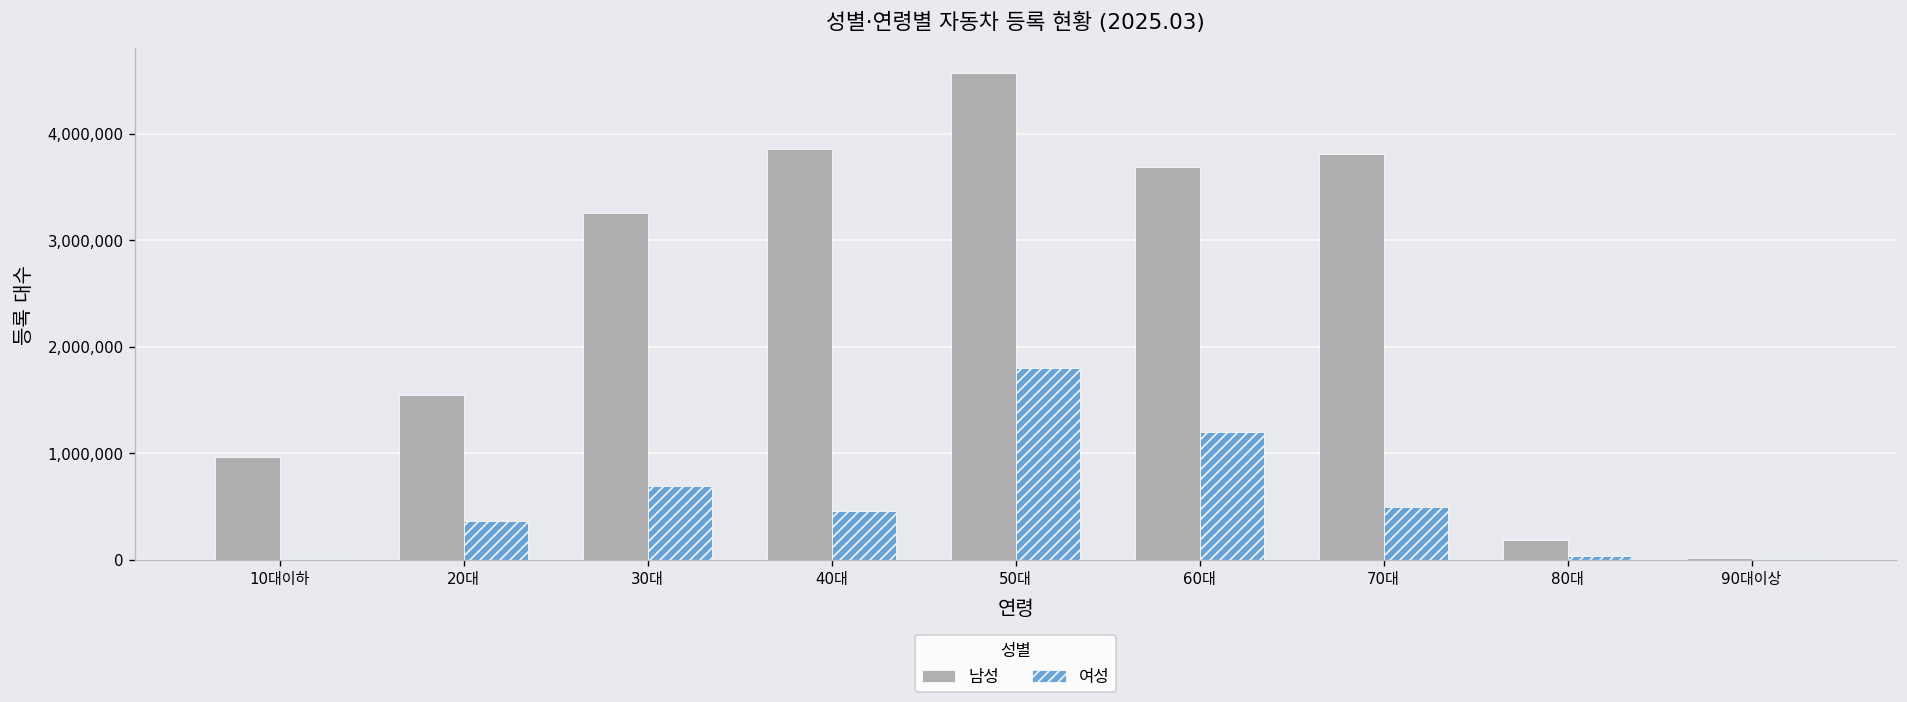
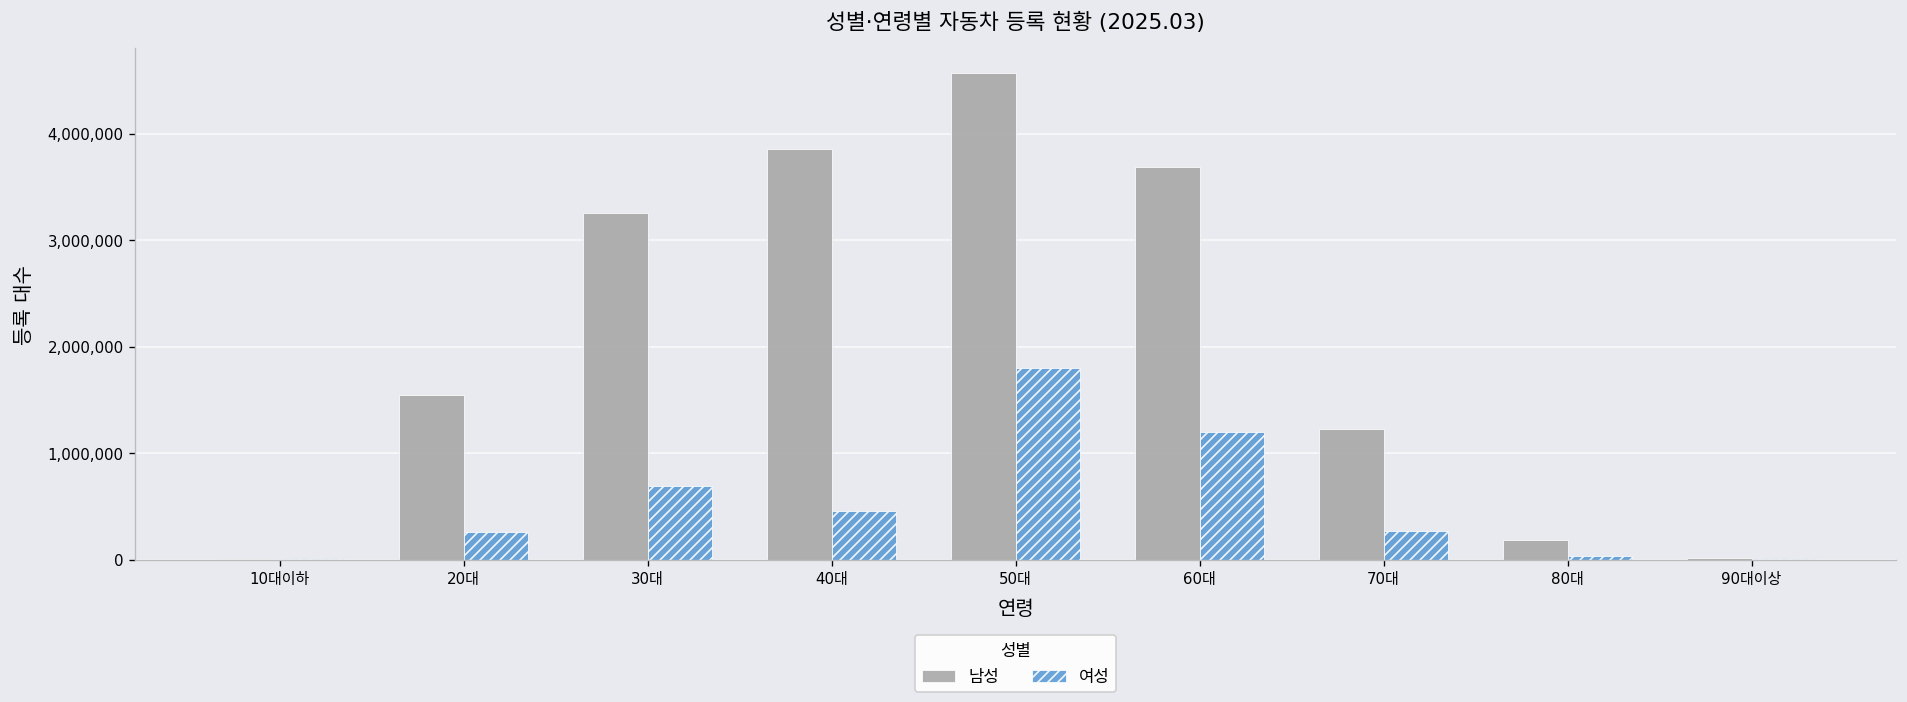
남성, 10대이하: 1,000,000 -> 0
여성, 20대: 400,000 -> 300,000
남성, 70대: 3,800,000 -> 1,200,000
여성, 70대: 500,000 -> 300,000
